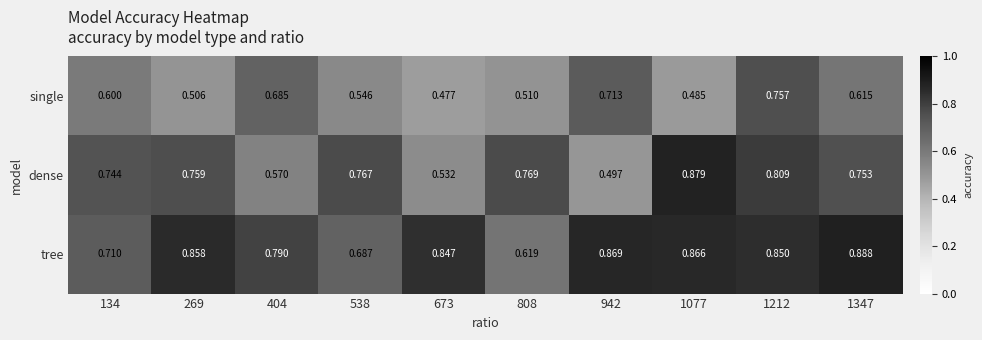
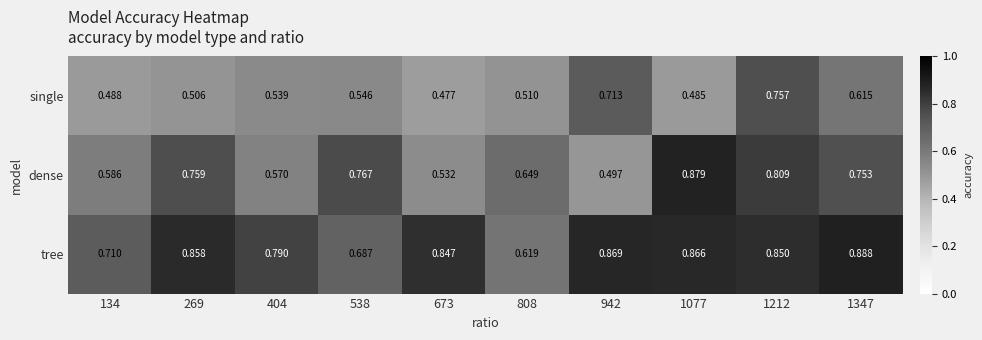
single, 134: 0.600 -> 0.488
single, 404: 0.685 -> 0.539
dense, 134: 0.744 -> 0.586
dense, 808: 0.769 -> 0.649
